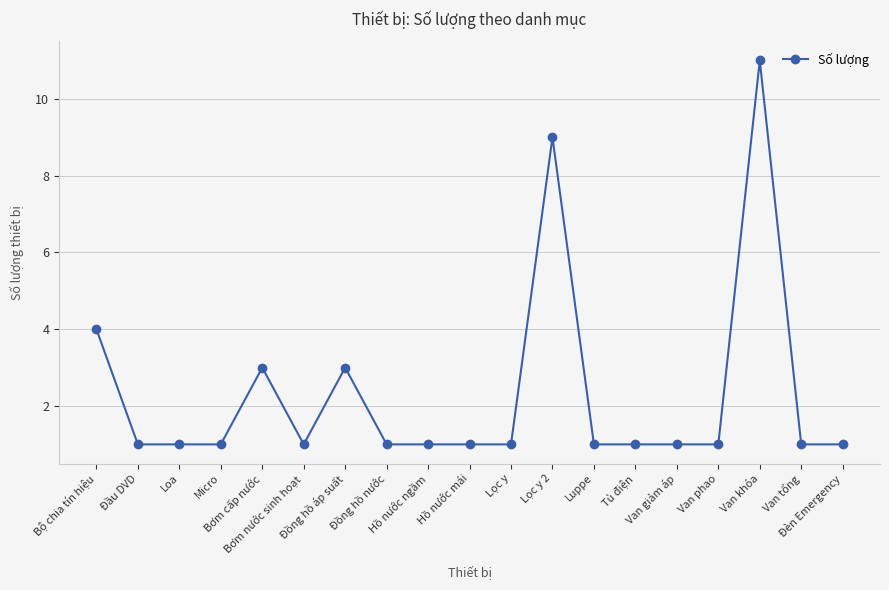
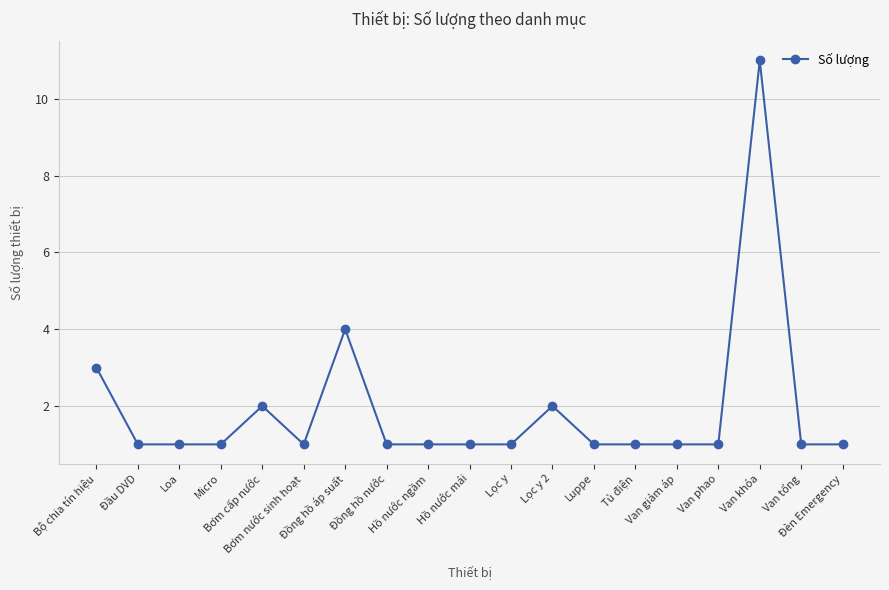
Bộ chia tín hiệu: 4 -> 3
Bơm cấp nước: 3 -> 2
Đồng hồ áp suất: 3 -> 4
Lọc y 2: 9 -> 2
